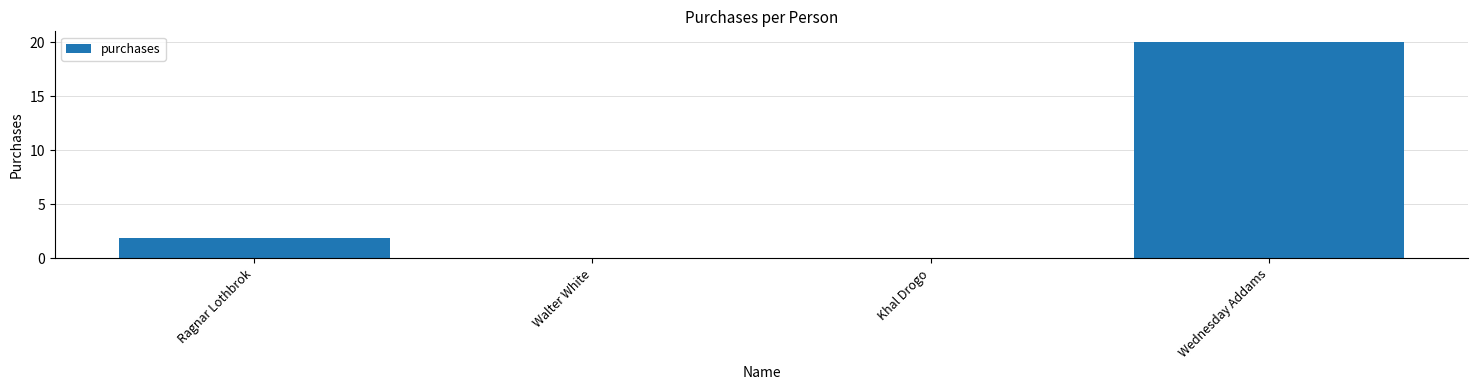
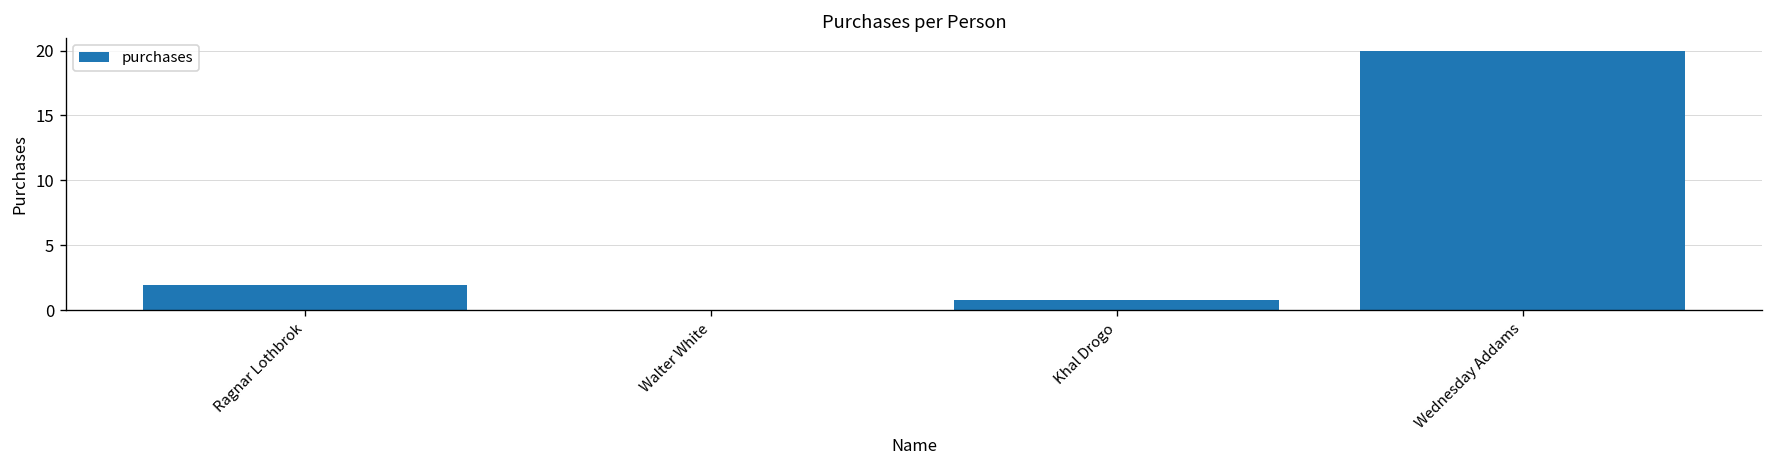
Khal Drogo: 0.0 -> 0.8
